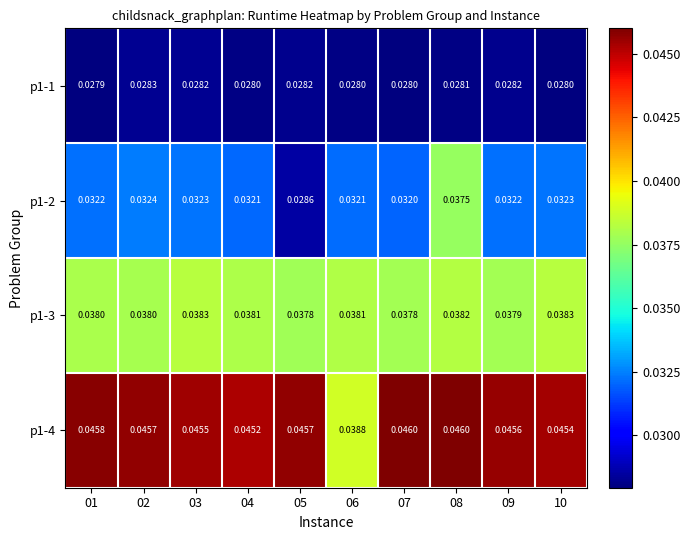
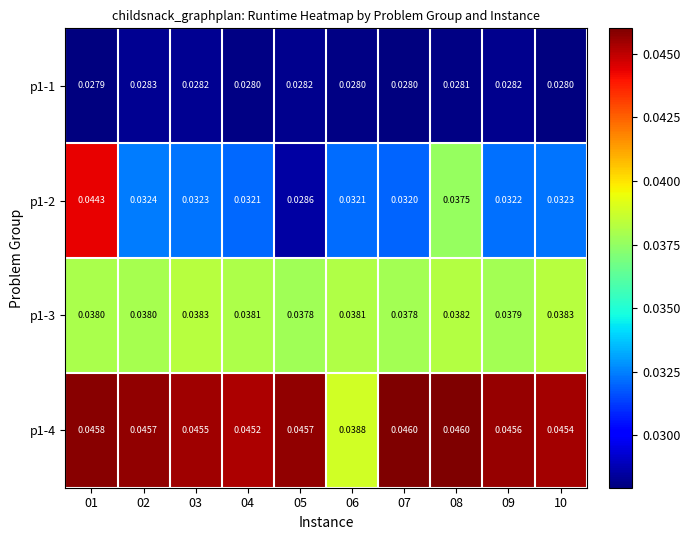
p1-2, 01: 0.0322 -> 0.0443
